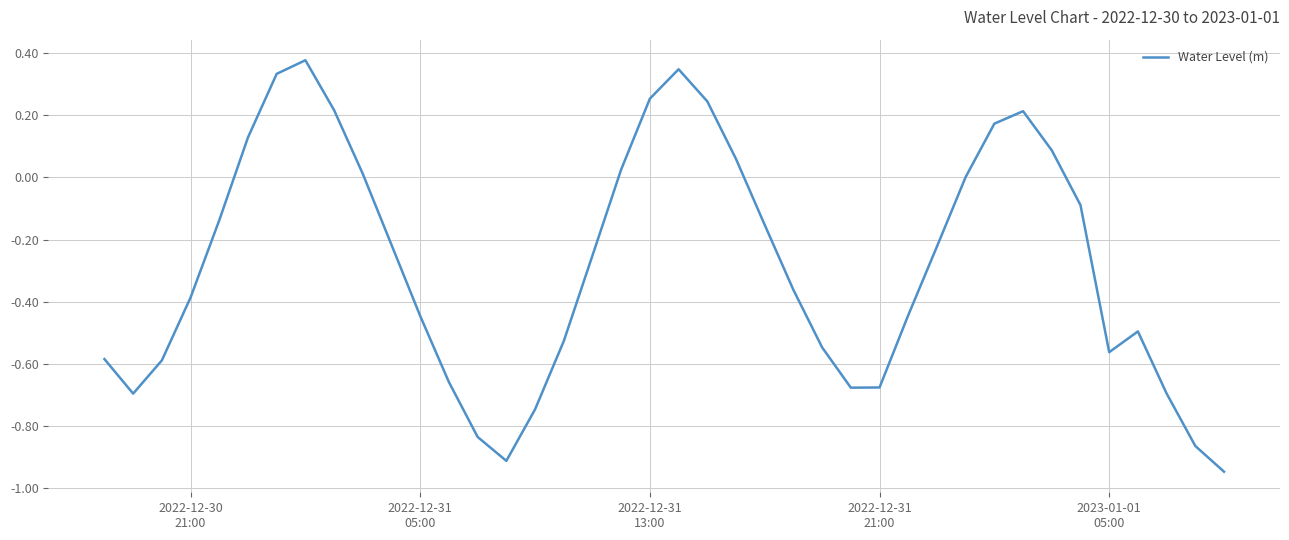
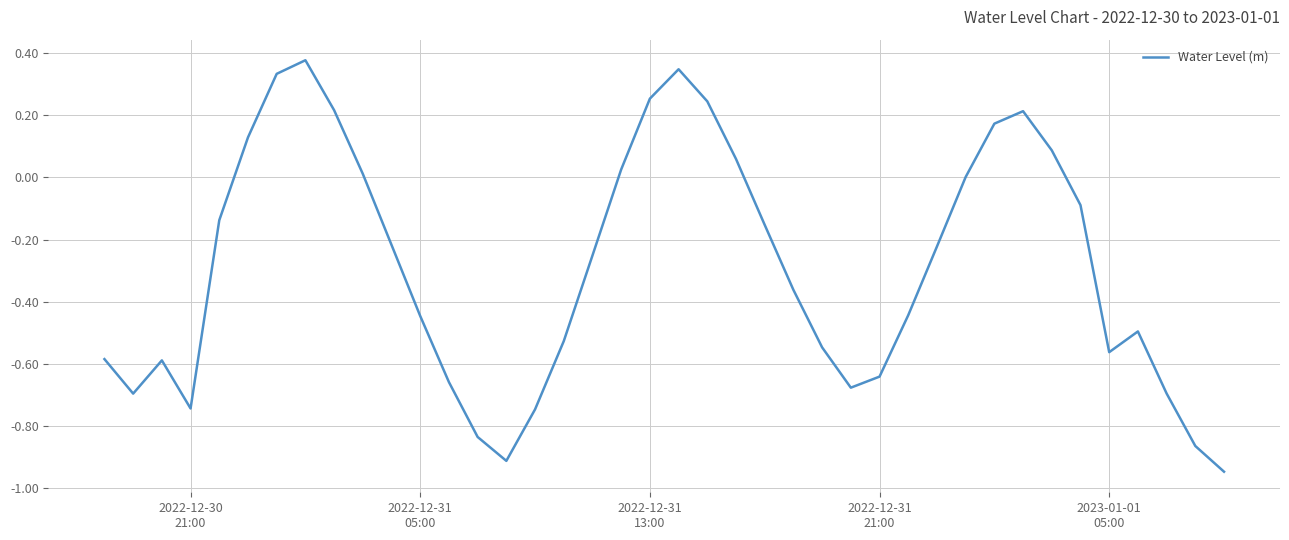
2022-12-30 21:00: -0.39 -> -0.74
2022-12-31 21:00: -0.68 -> -0.64
